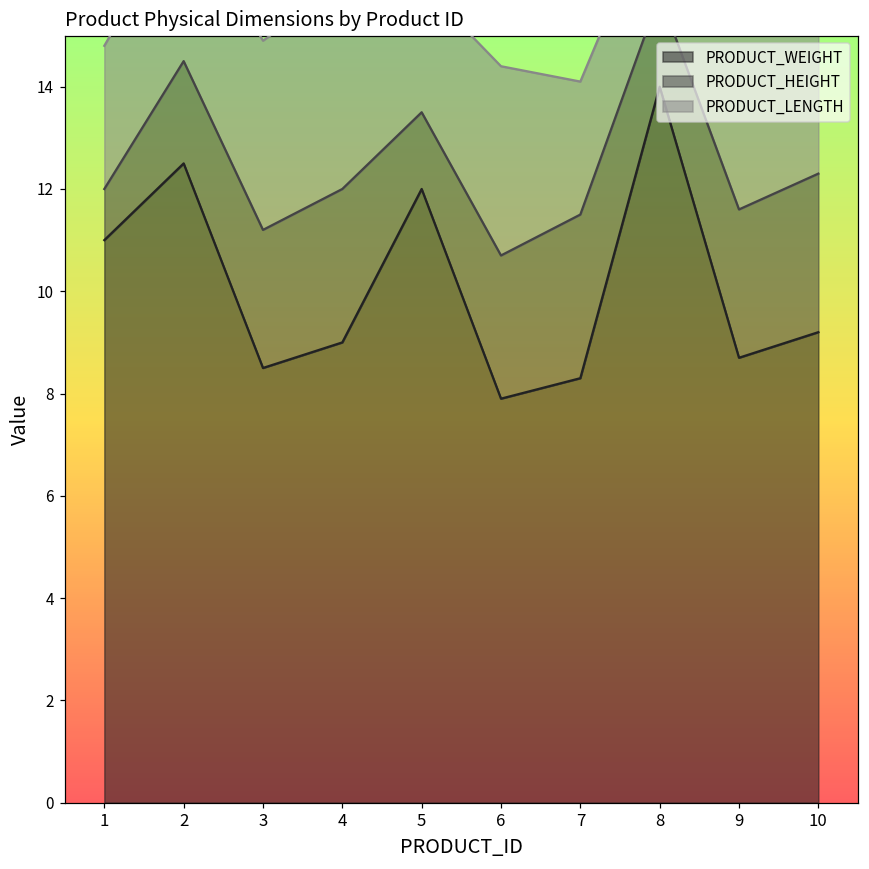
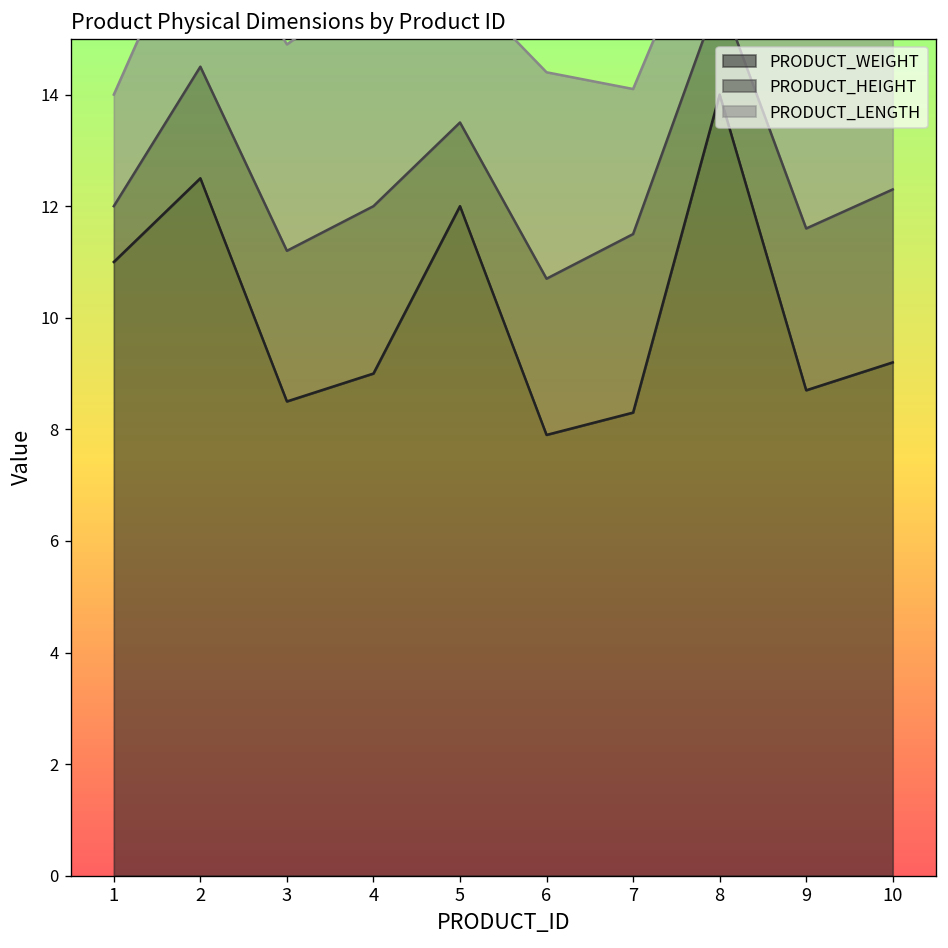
PRODUCT_LENGTH, 1: 2.8 -> 2.0
